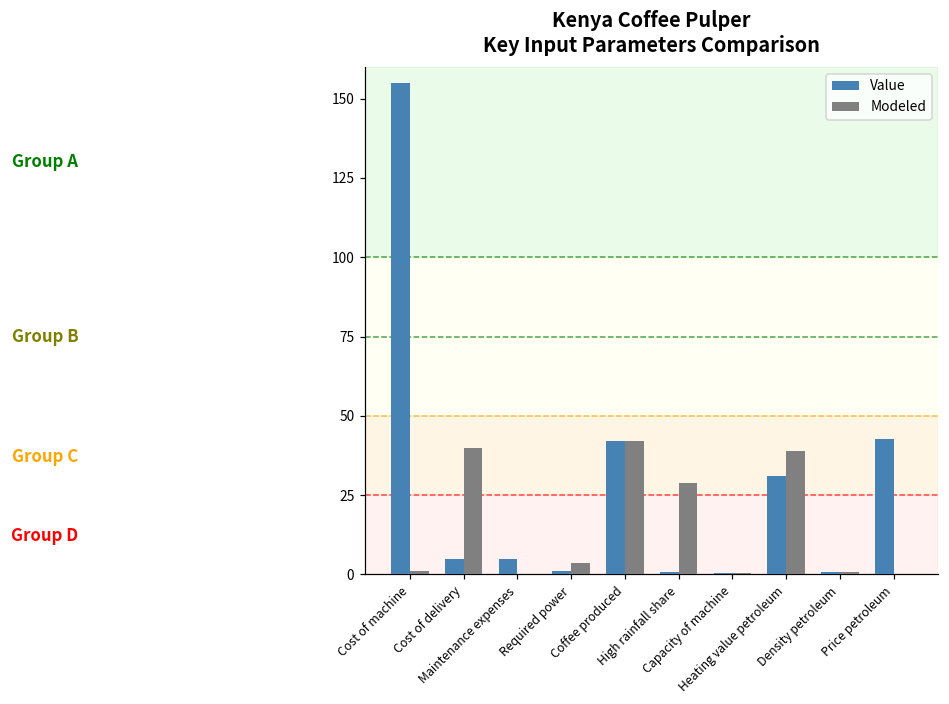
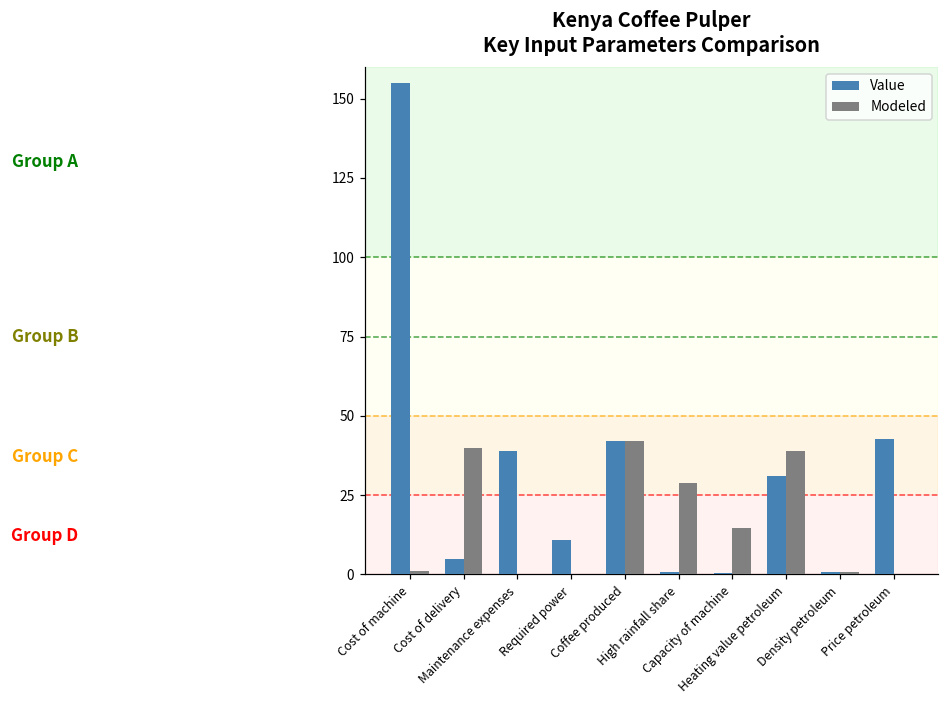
Value, Maintenance expenses: 5 -> 39
Value, Required power: 1 -> 11
Modeled, Required power: 4 -> 0
Modeled, Capacity of machine: 1 -> 15
